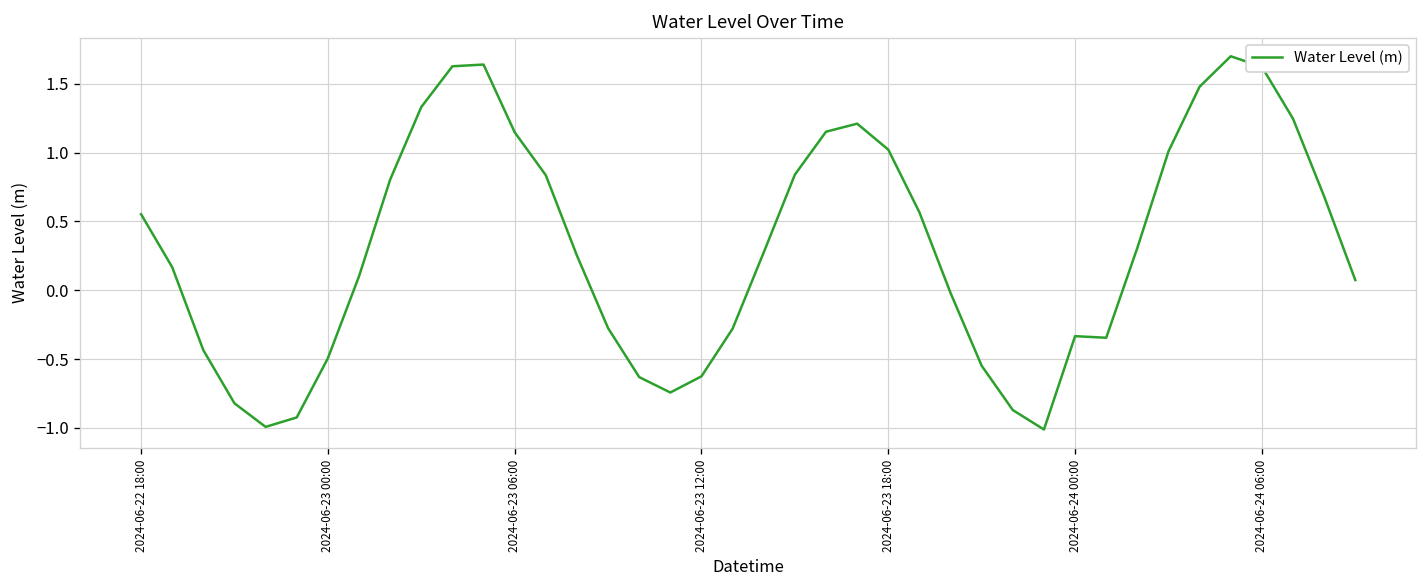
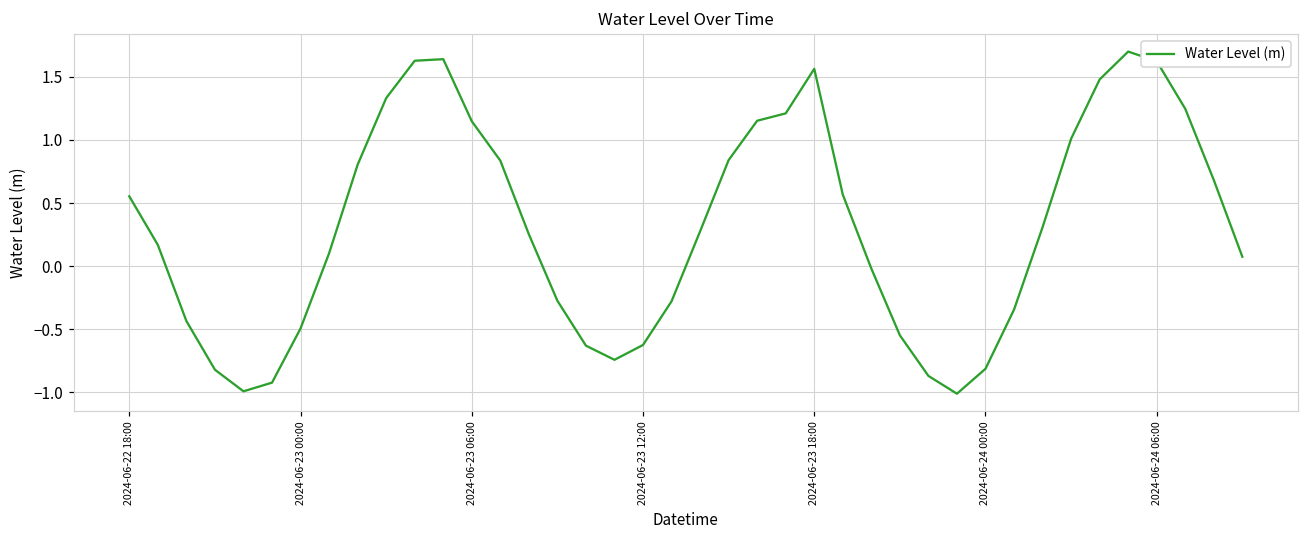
2024-06-23 18:00: 1.02 -> 1.56
2024-06-24 00:00: -0.33 -> -0.81
